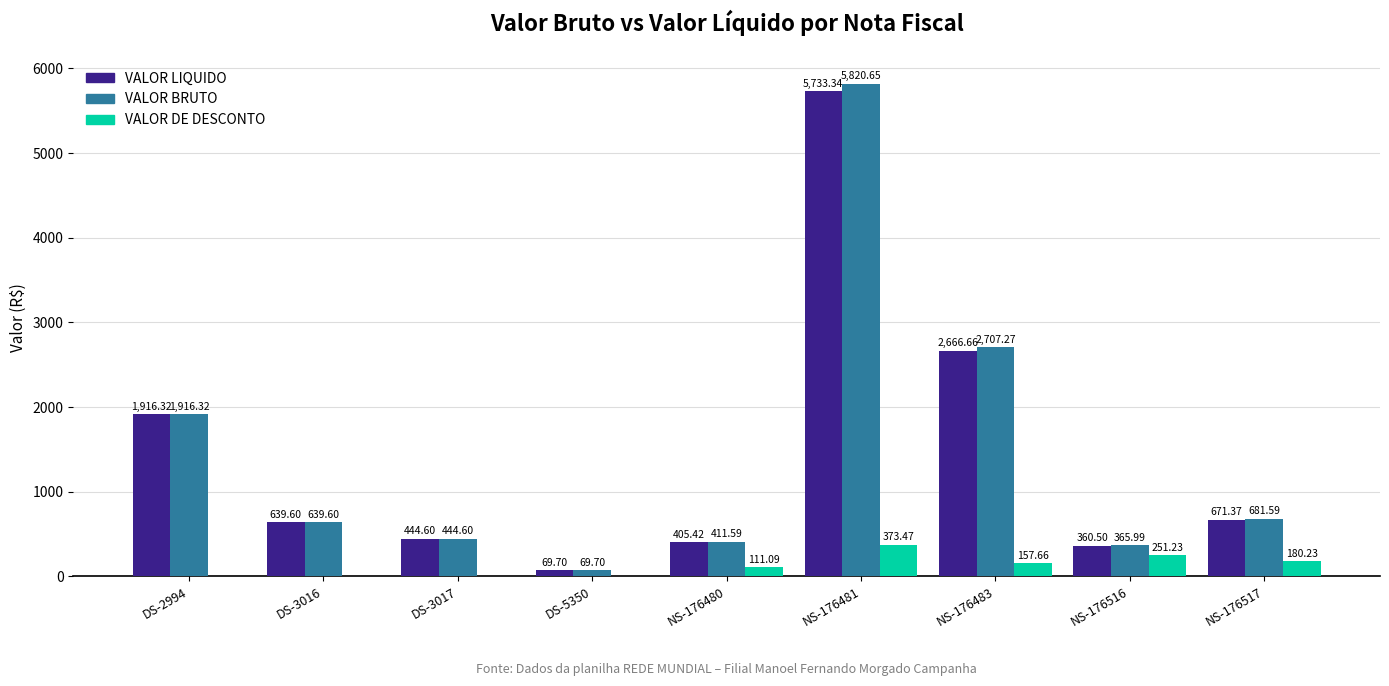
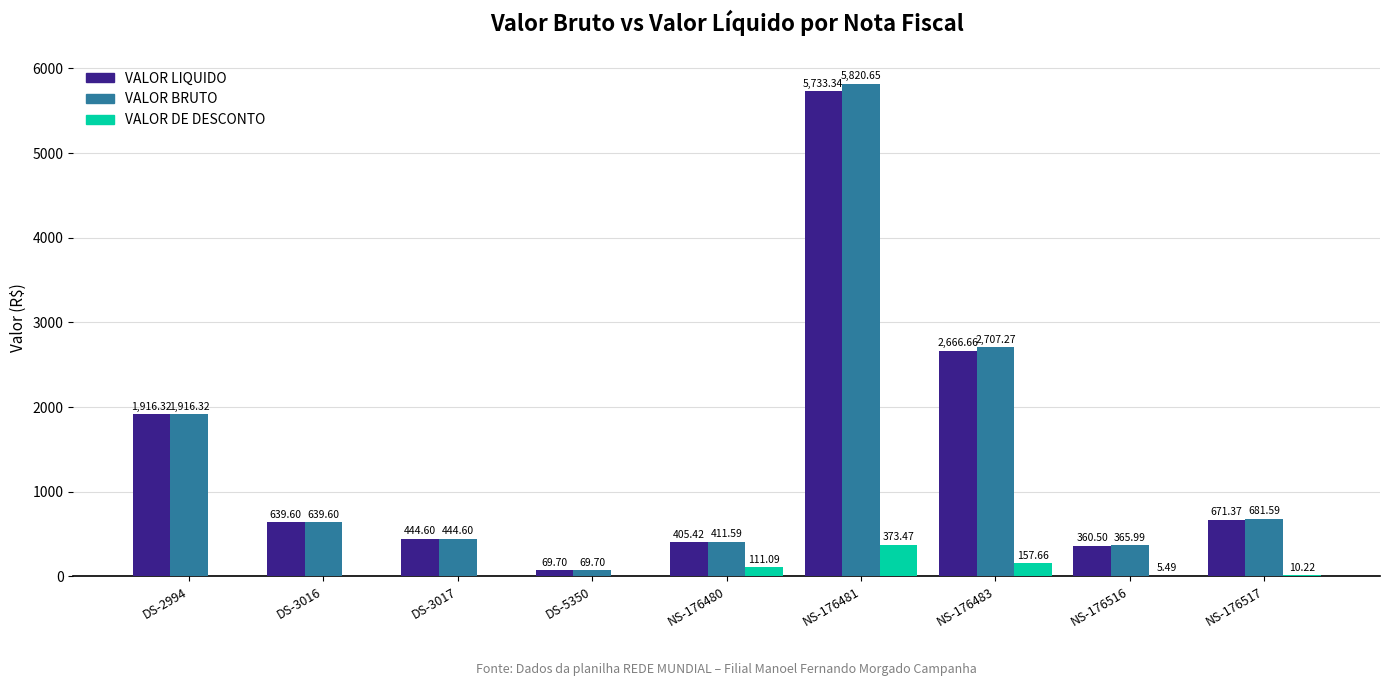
VALOR DE DESCONTO, NS-176516: 251.23 -> 5.49
VALOR DE DESCONTO, NS-176517: 180.23 -> 10.22
